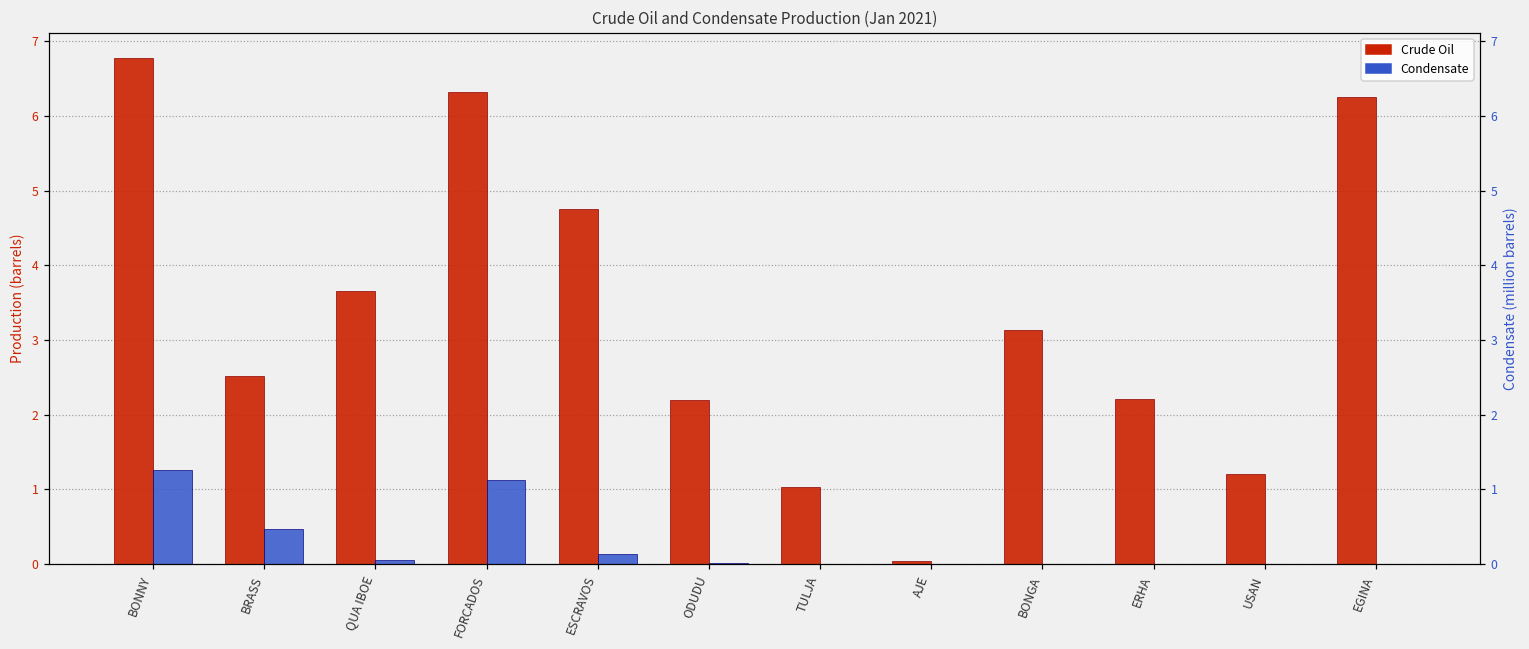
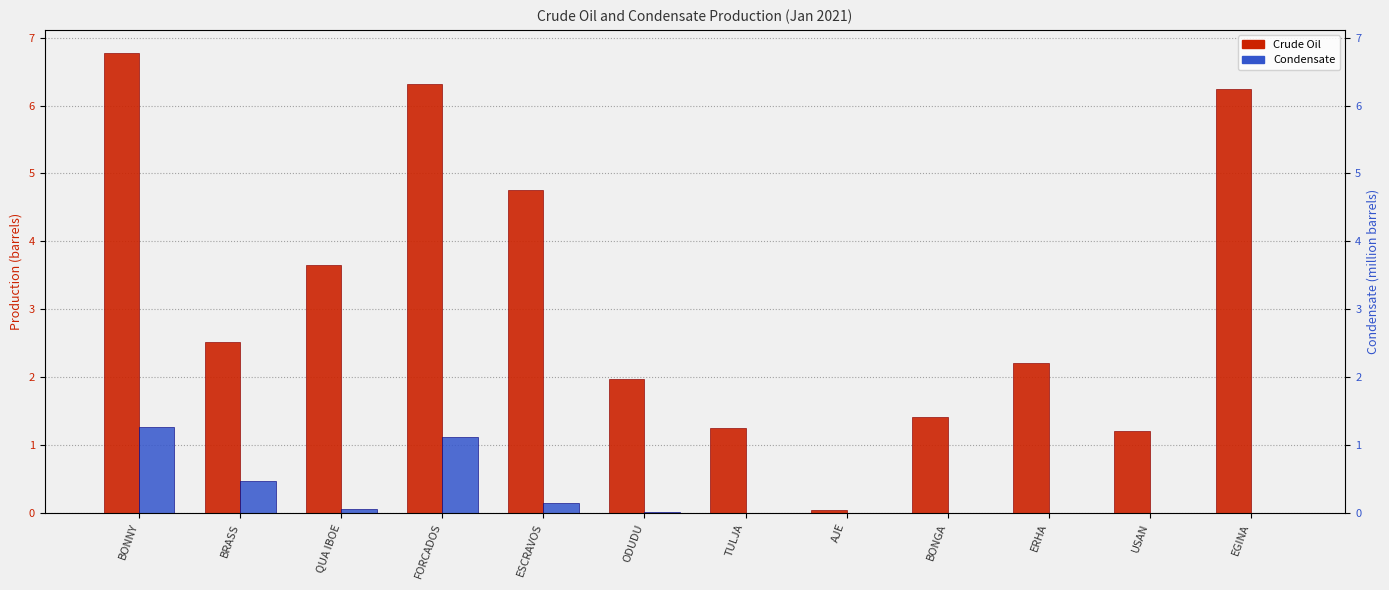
Crude Oil, ODUDU: 2.2 -> 2.0
Crude Oil, TULJA: 1.0 -> 1.2
Crude Oil, BONGA: 3.1 -> 1.4
